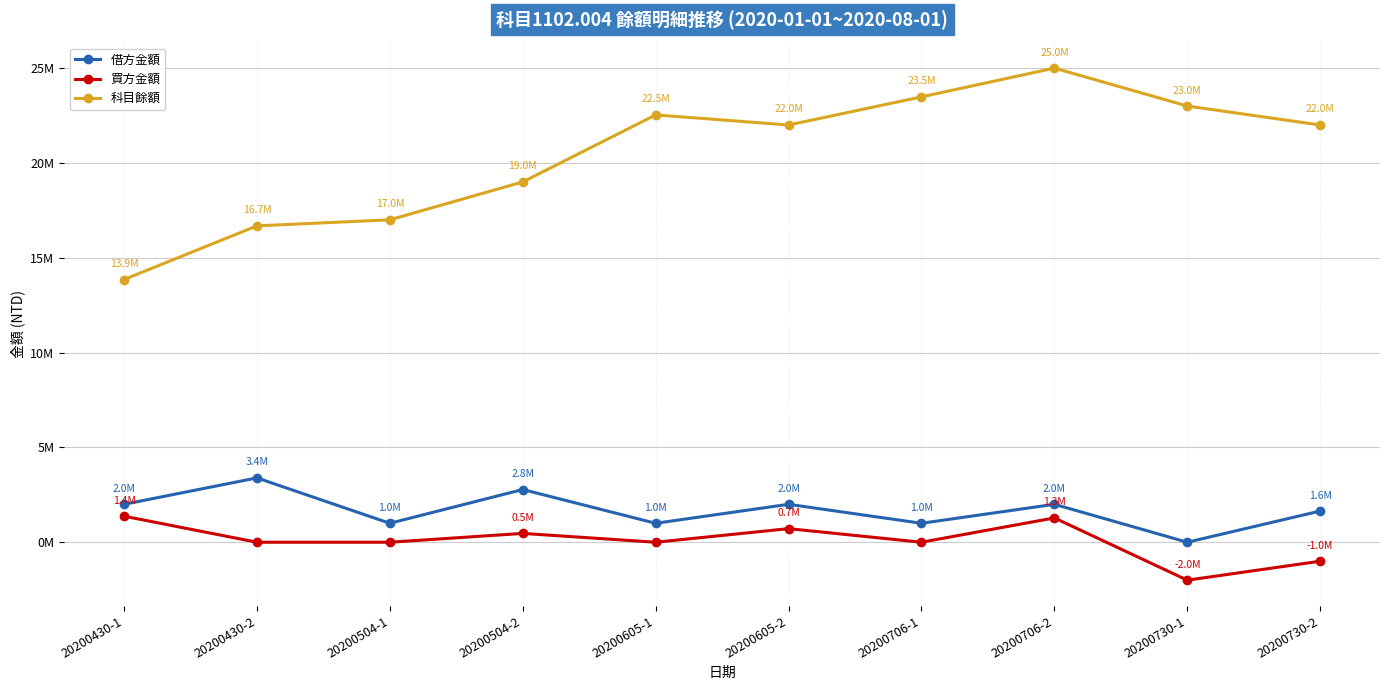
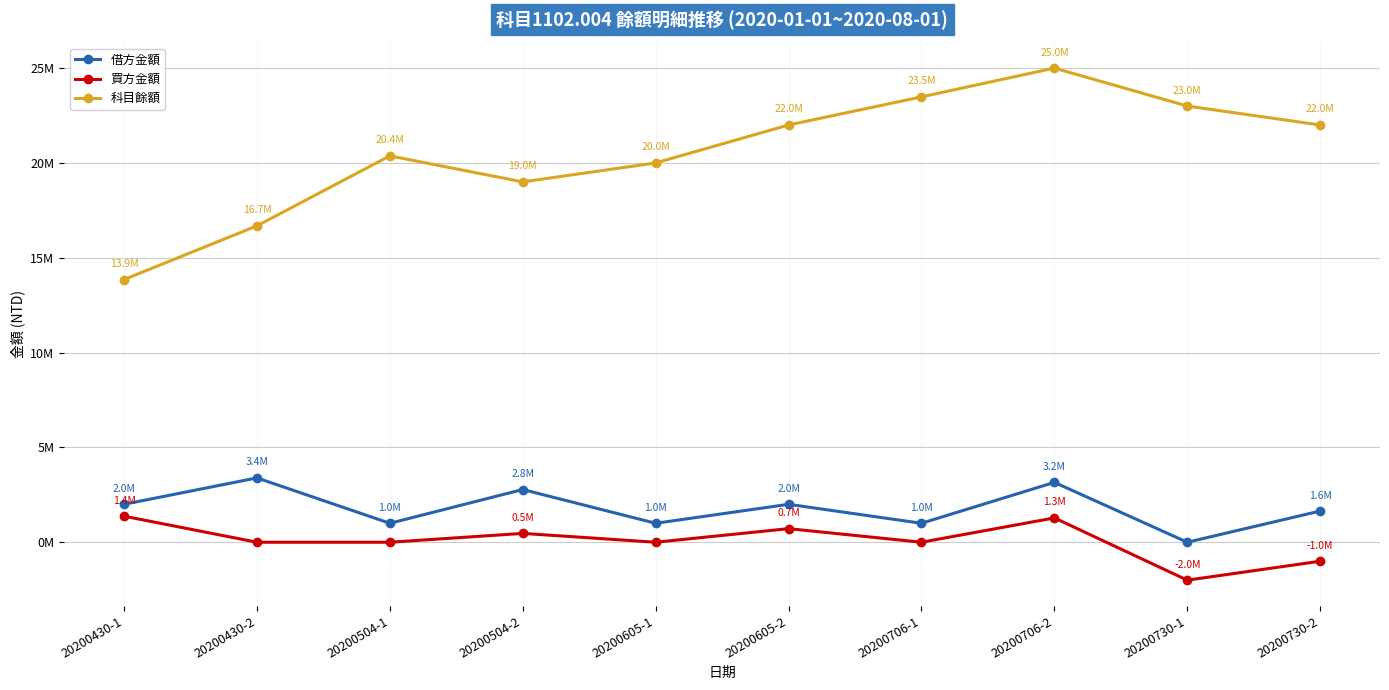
科目餘額, 20200504-1: 17.0M -> 20.4M
科目餘額, 20200605-1: 22.5M -> 20.0M
借方金額, 20200706-2: 2.0M -> 3.2M
